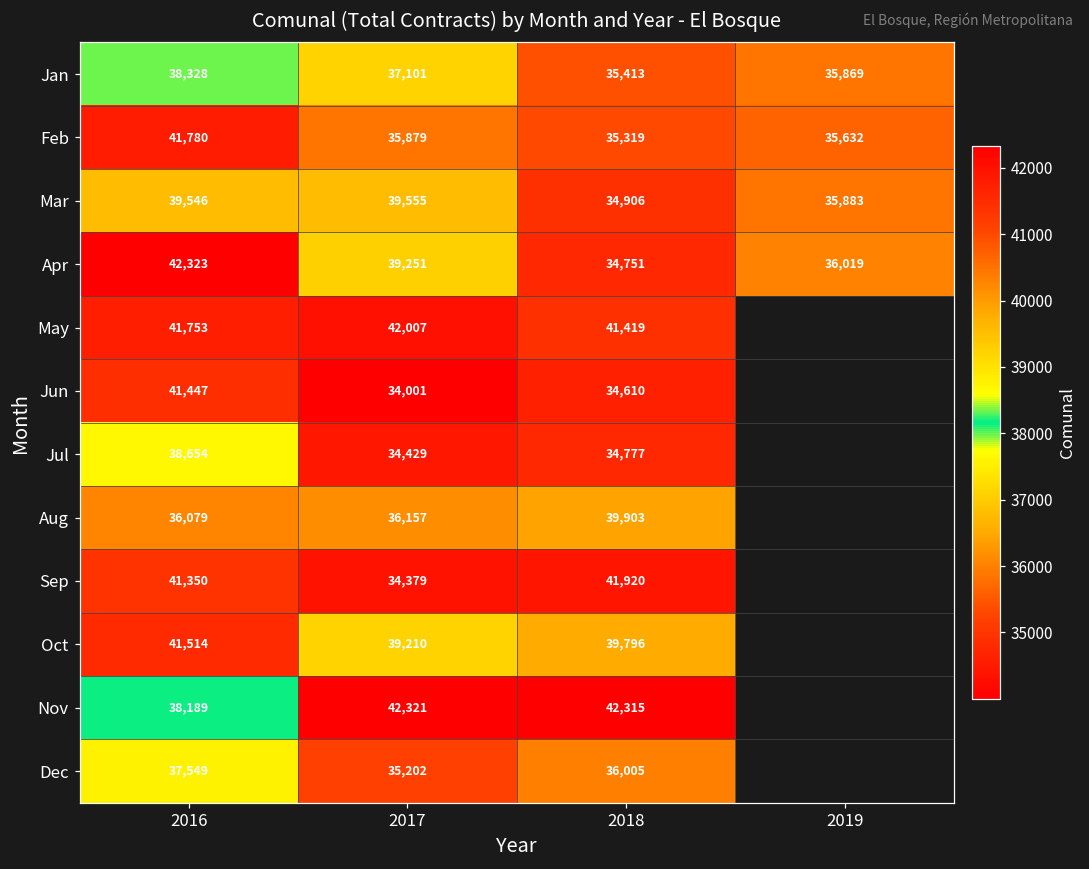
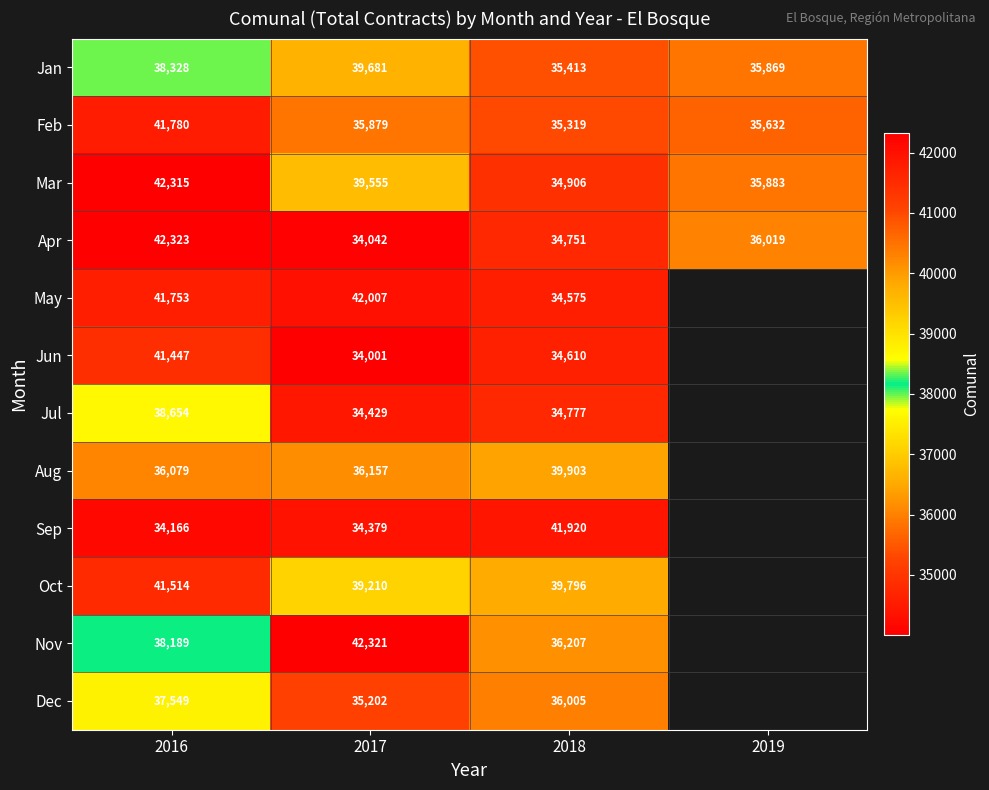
Jan, 2017: 37,101 -> 39,681
Mar, 2016: 39,546 -> 42,315
Apr, 2017: 39,251 -> 34,042
May, 2018: 41,419 -> 34,575
Sep, 2016: 41,350 -> 34,166
Nov, 2018: 42,315 -> 36,207
